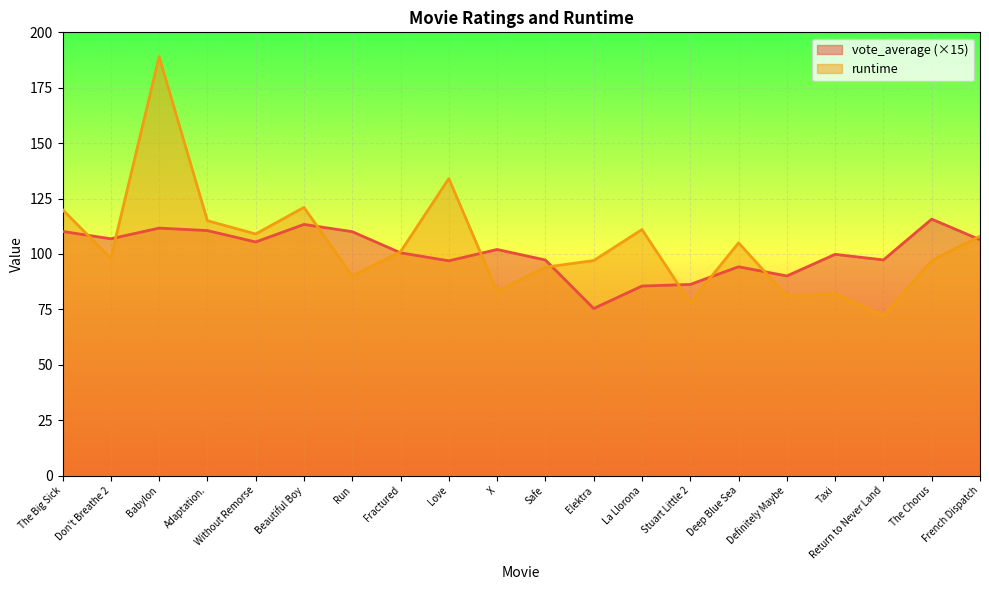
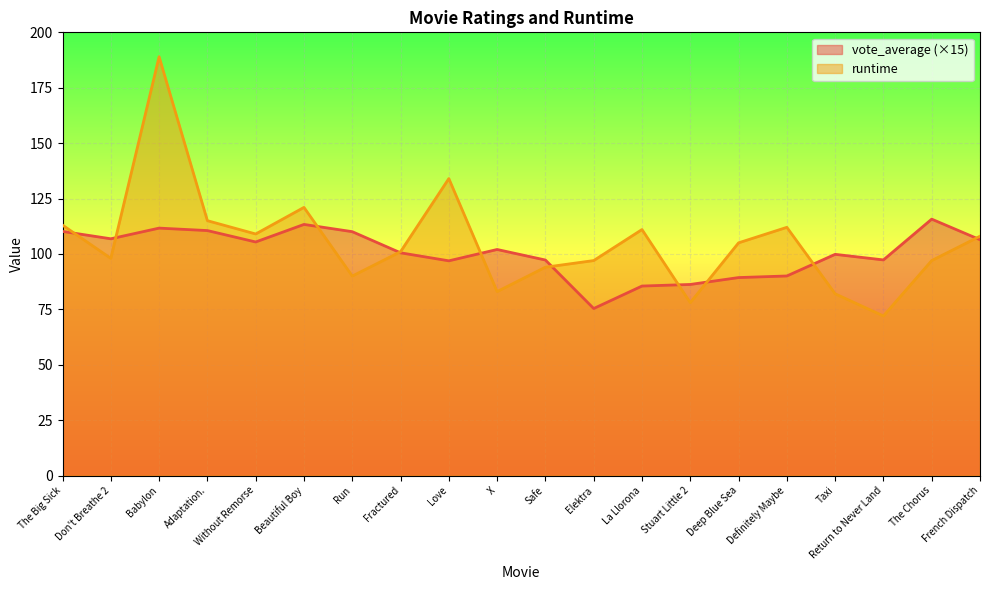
runtime, The Big Sick: 120 -> 113
vote_average (×15), Deep Blue Sea: 94 -> 89
runtime, Definitely Maybe: 81 -> 112
